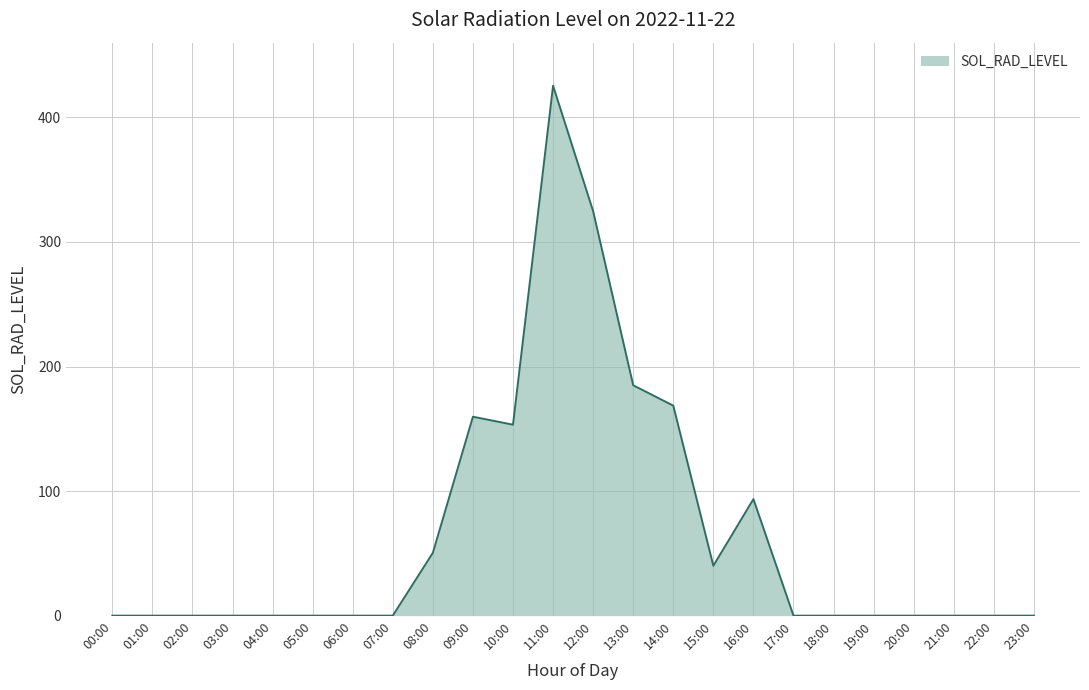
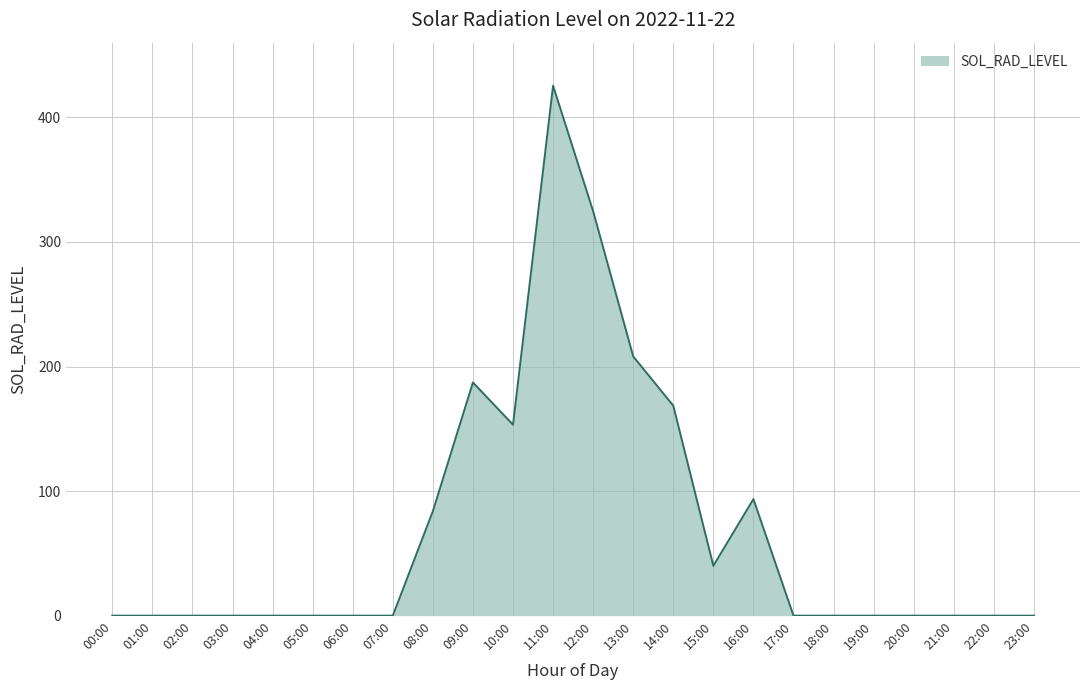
08:00: 50 -> 84
09:00: 160 -> 187
13:00: 185 -> 208
